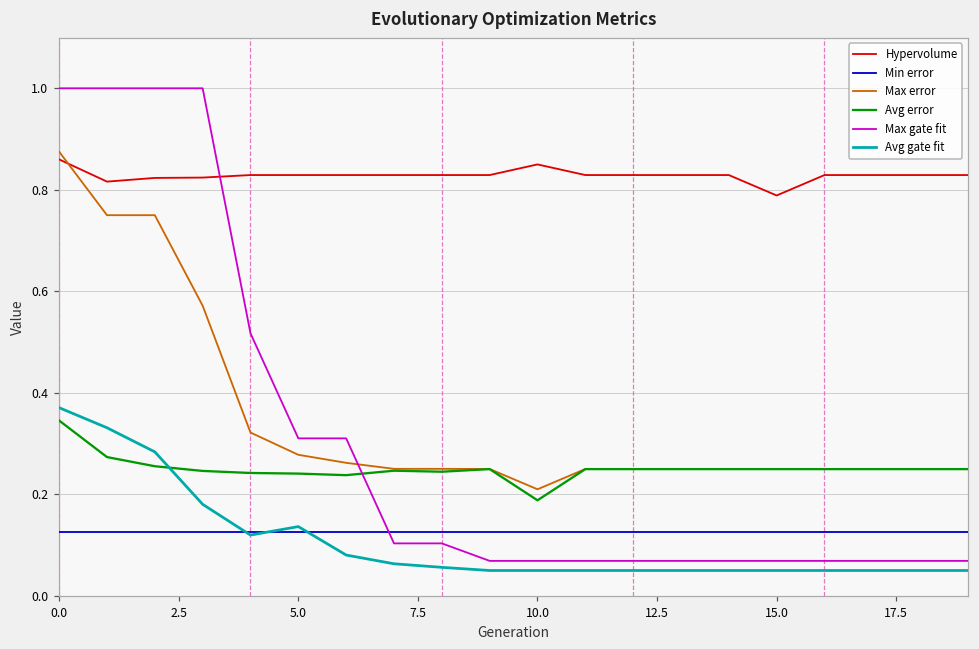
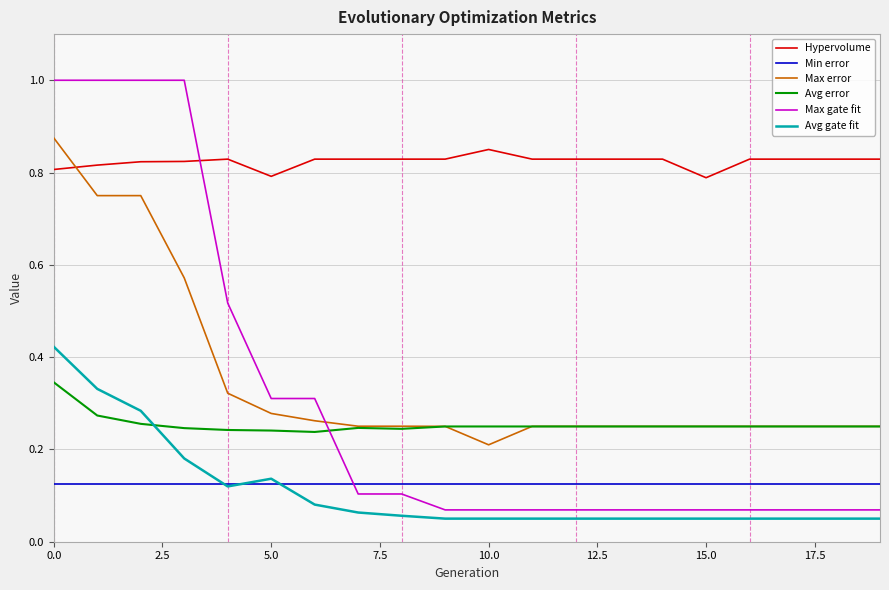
Hypervolume, 0.0: 0.86 -> 0.81
Avg gate fit, 0.0: 0.37 -> 0.42
Hypervolume, 5.0: 0.83 -> 0.79
Avg error, 10.0: 0.19 -> 0.25
